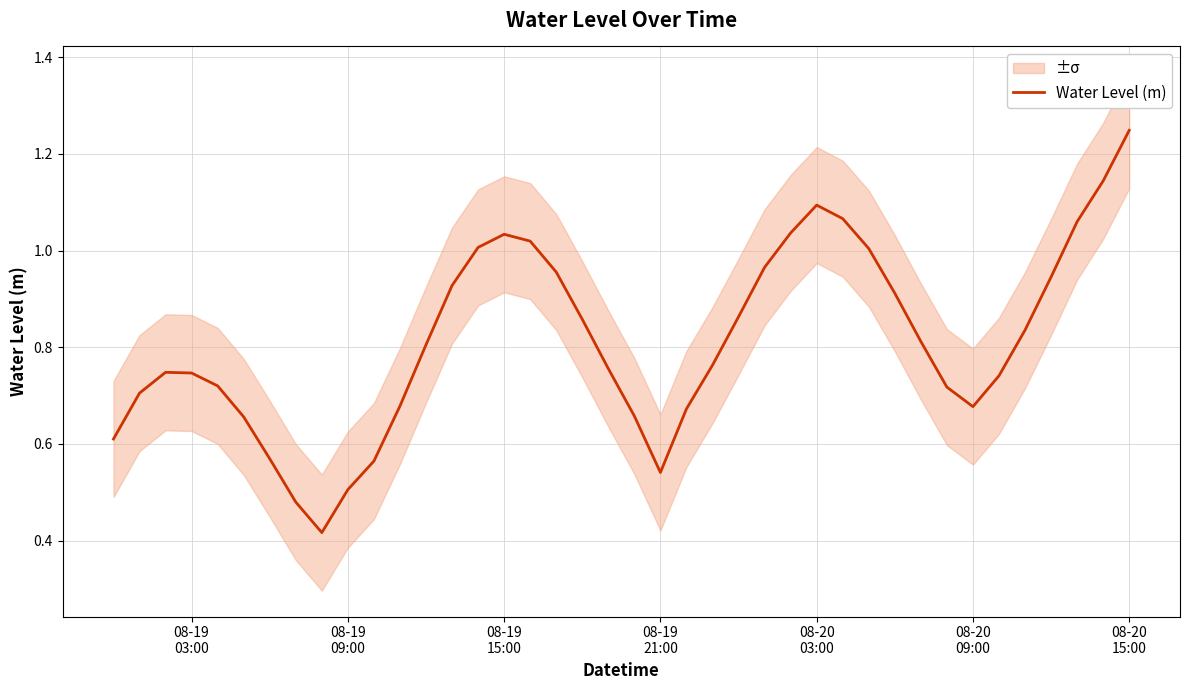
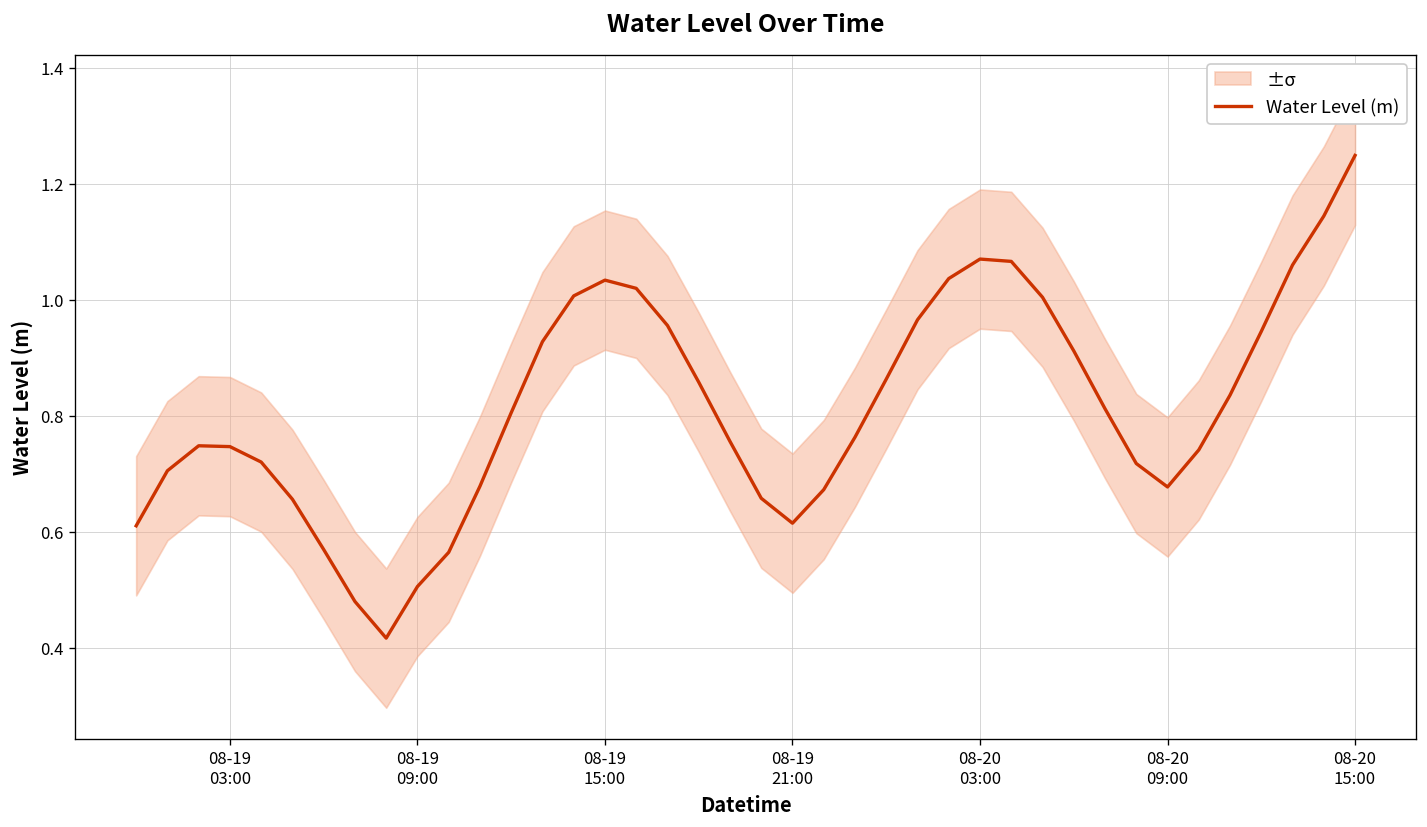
Water Level (m), 08-19 21:00: 0.54 -> 0.61
Water Level (m), 08-20 03:00: 1.09 -> 1.07
